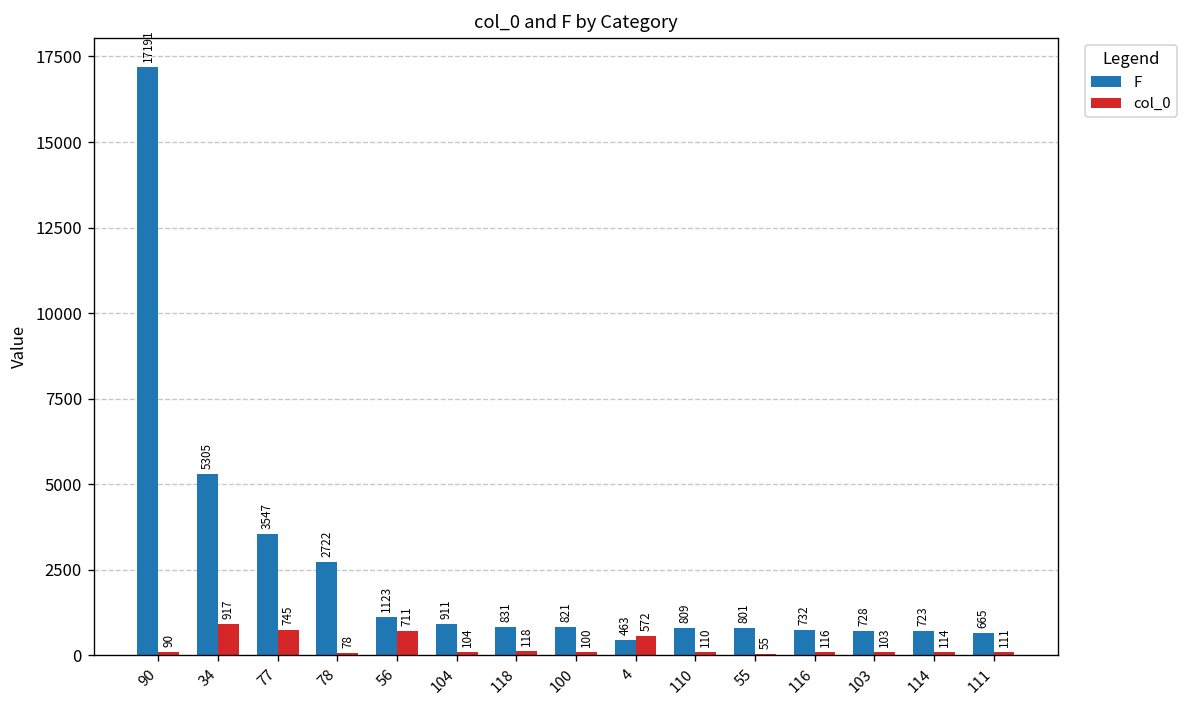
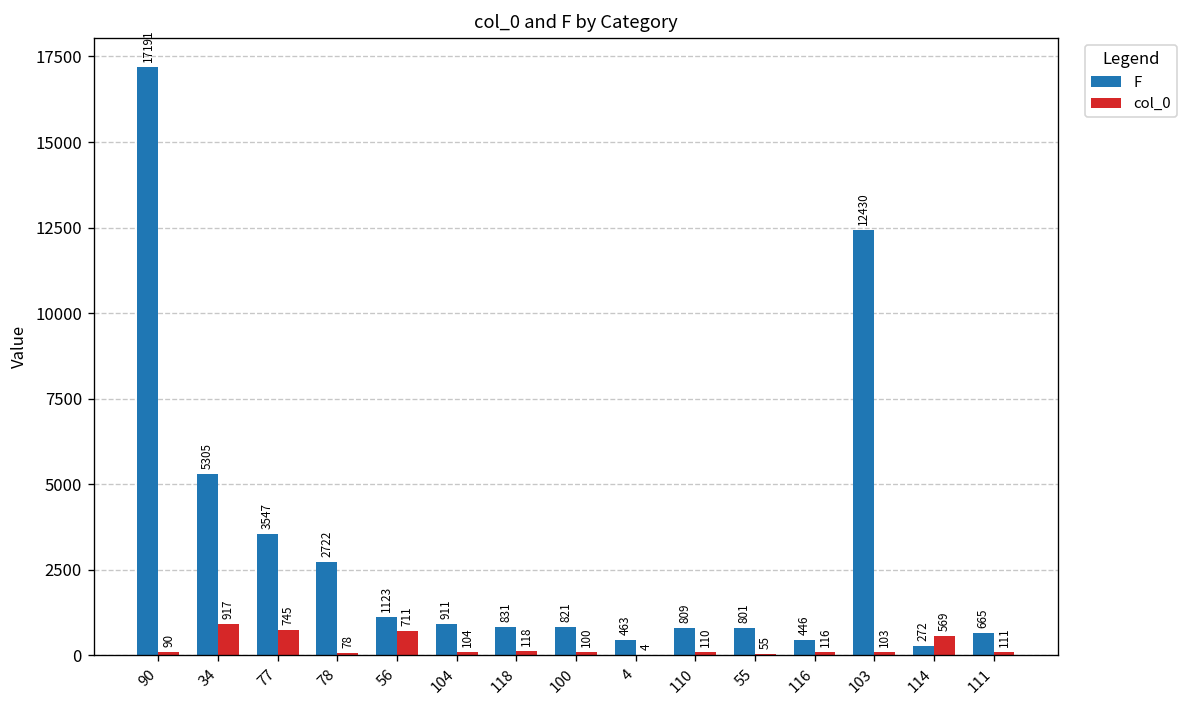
col_0, 4: 572 -> 4
F, 116: 732 -> 446
F, 103: 728 -> 12430
F, 114: 723 -> 272
col_0, 114: 114 -> 569
